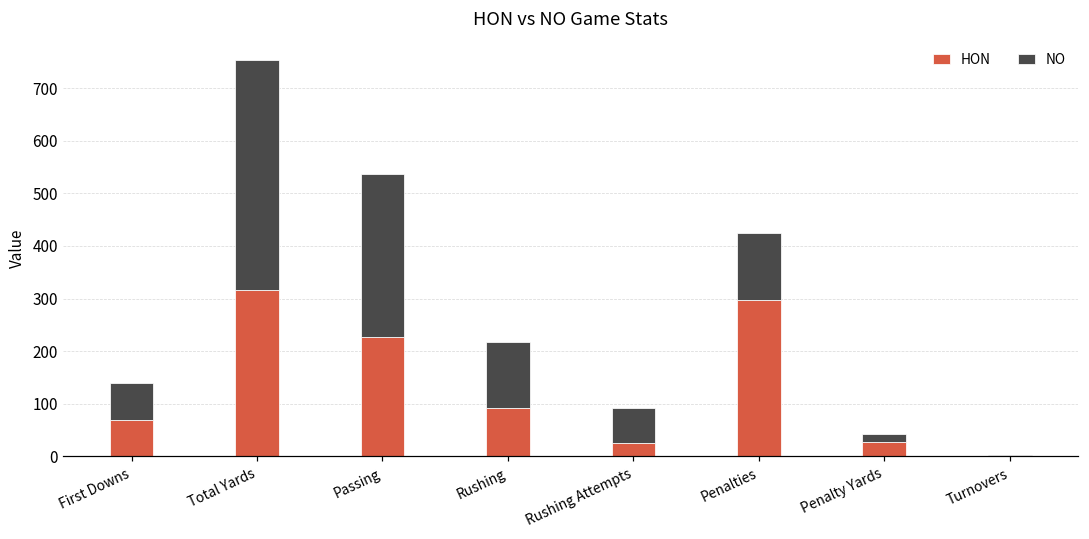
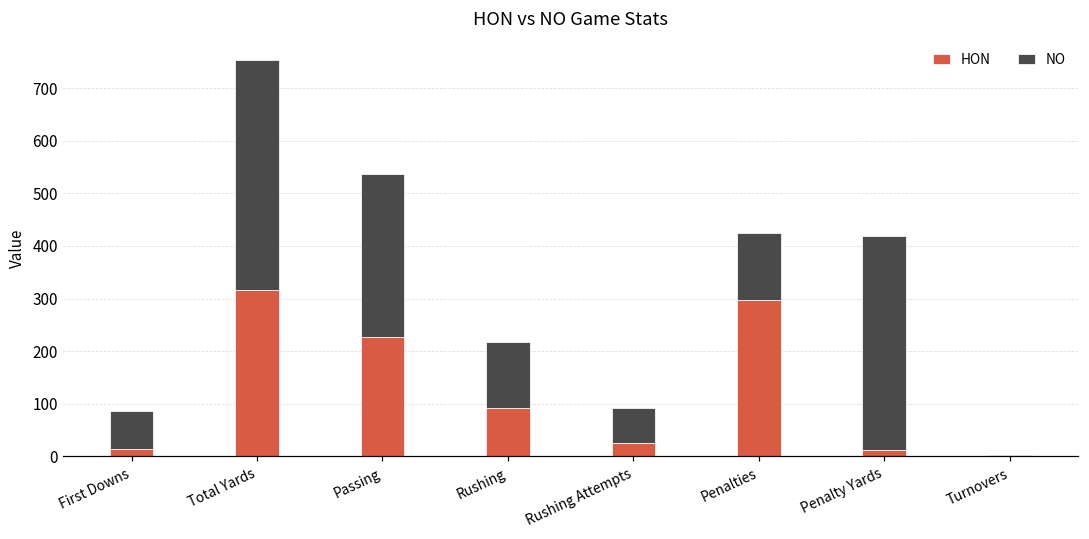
HON, First Downs: 70 -> 10
HON, Penalty Yards: 30 -> 10
NO, Penalty Yards: 20 -> 410
